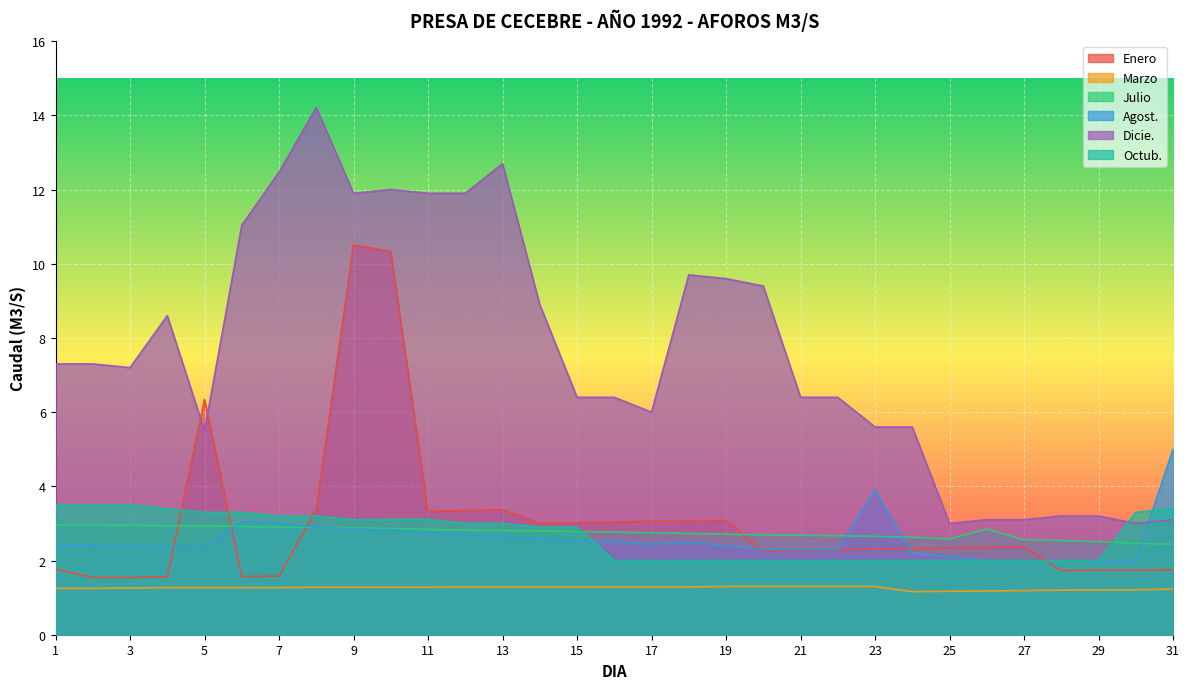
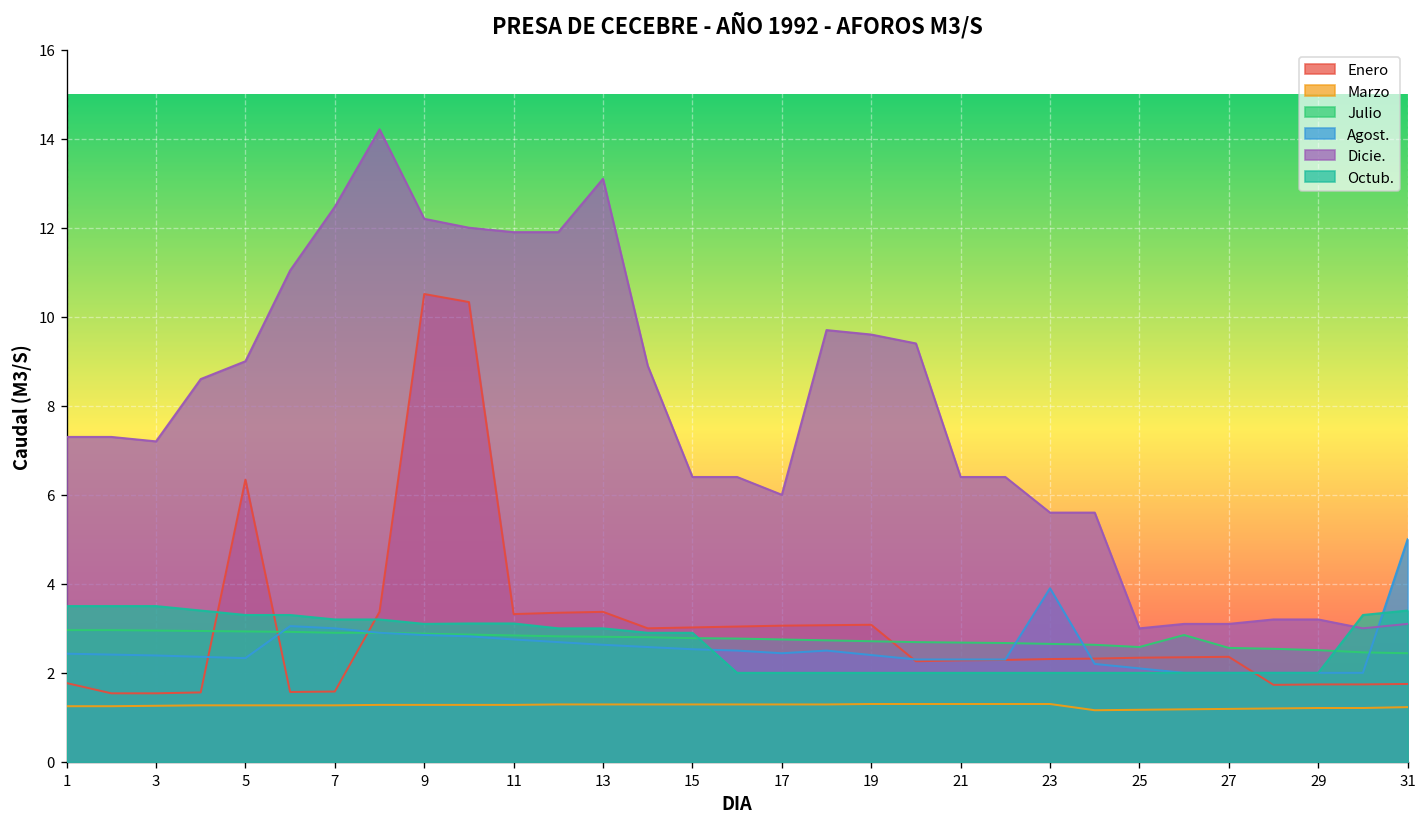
Dicie., 5: 5.5 -> 9.0
Dicie., 9: 11.9 -> 12.2
Dicie., 13: 12.7 -> 13.1
